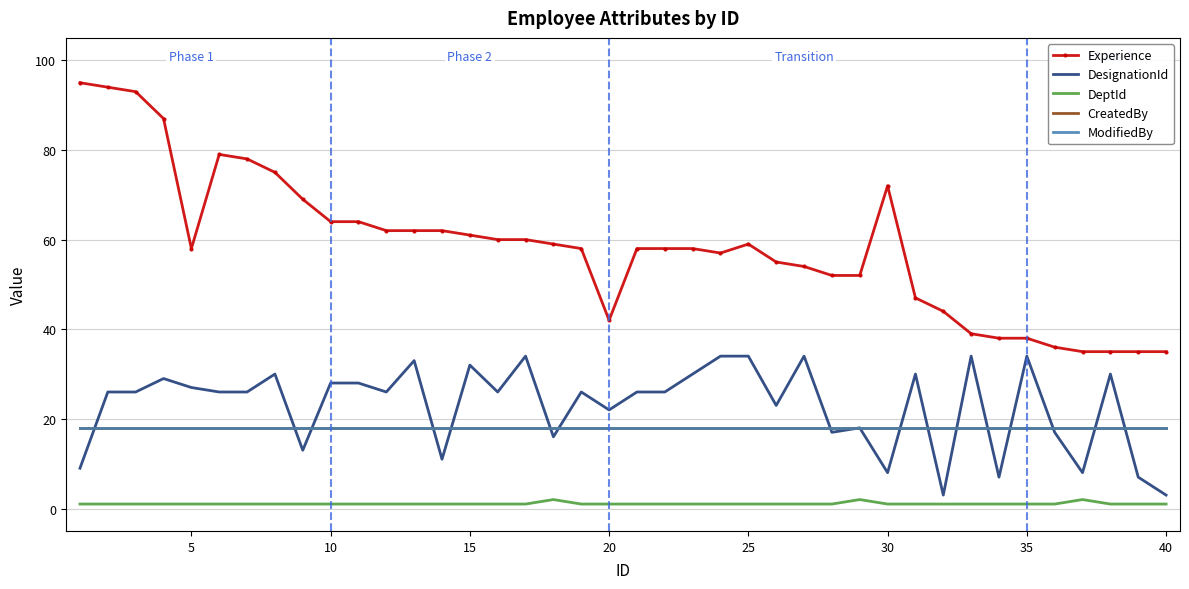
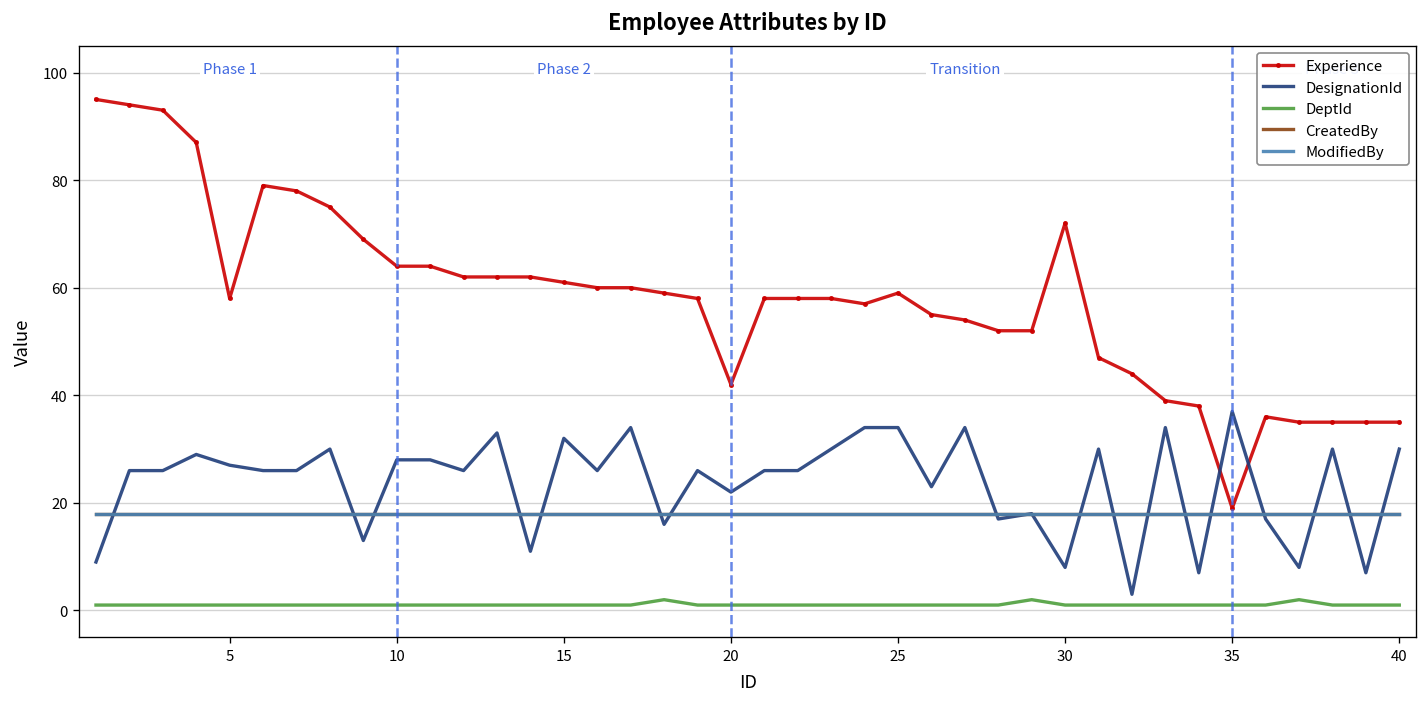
Experience, 35: 38 -> 19
DesignationId, 35: 34 -> 37
DesignationId, 40: 3 -> 30
